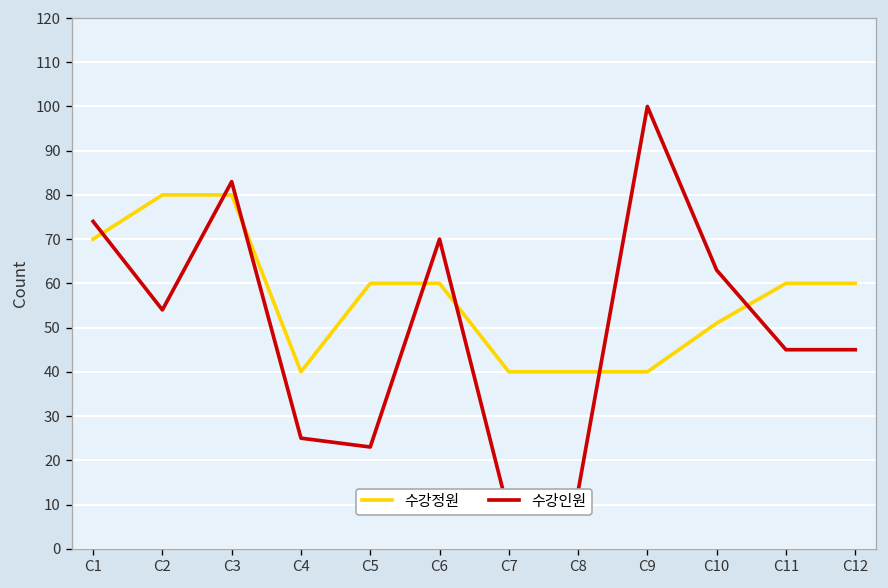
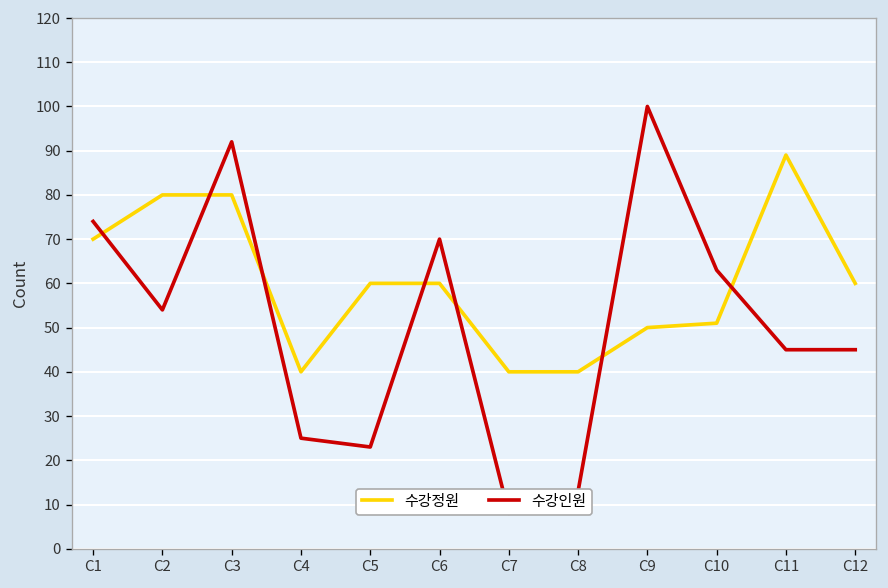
수강인원, C3: 83 -> 92
수강정원, C9: 40 -> 50
수강정원, C11: 60 -> 89
